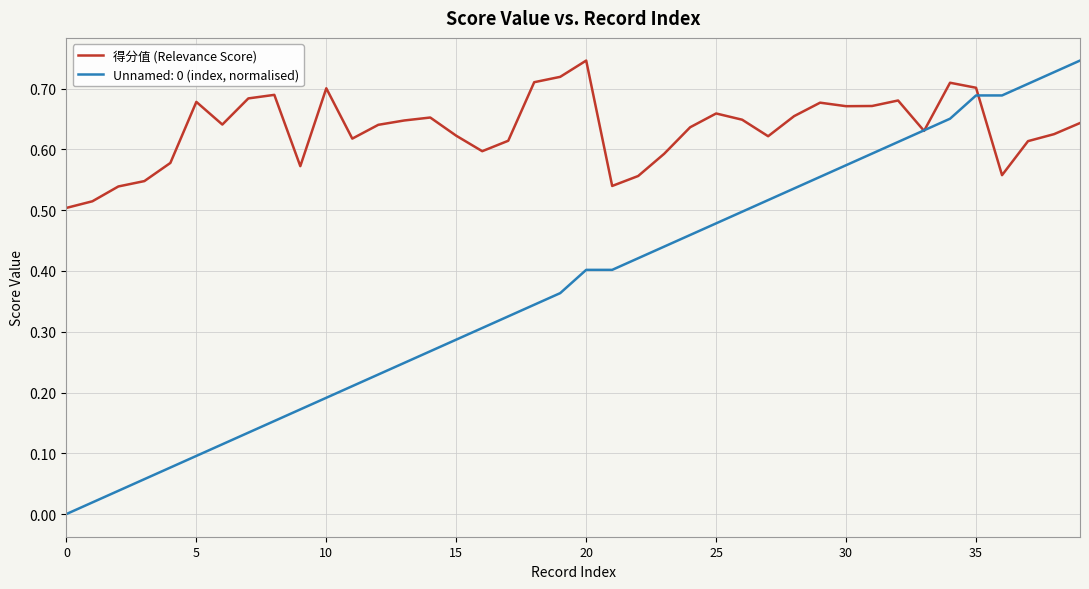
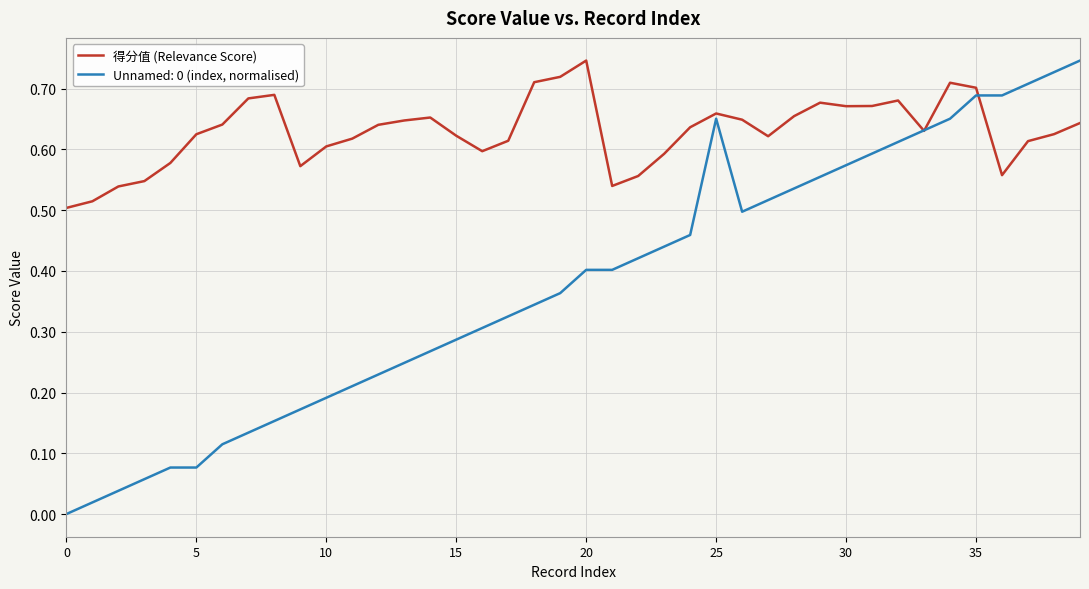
得分值 (Relevance Score), 5: 0.68 -> 0.63
Unnamed: 0 (index, normalised), 5: 0.10 -> 0.08
得分值 (Relevance Score), 10: 0.70 -> 0.61
Unnamed: 0 (index, normalised), 25: 0.48 -> 0.65
